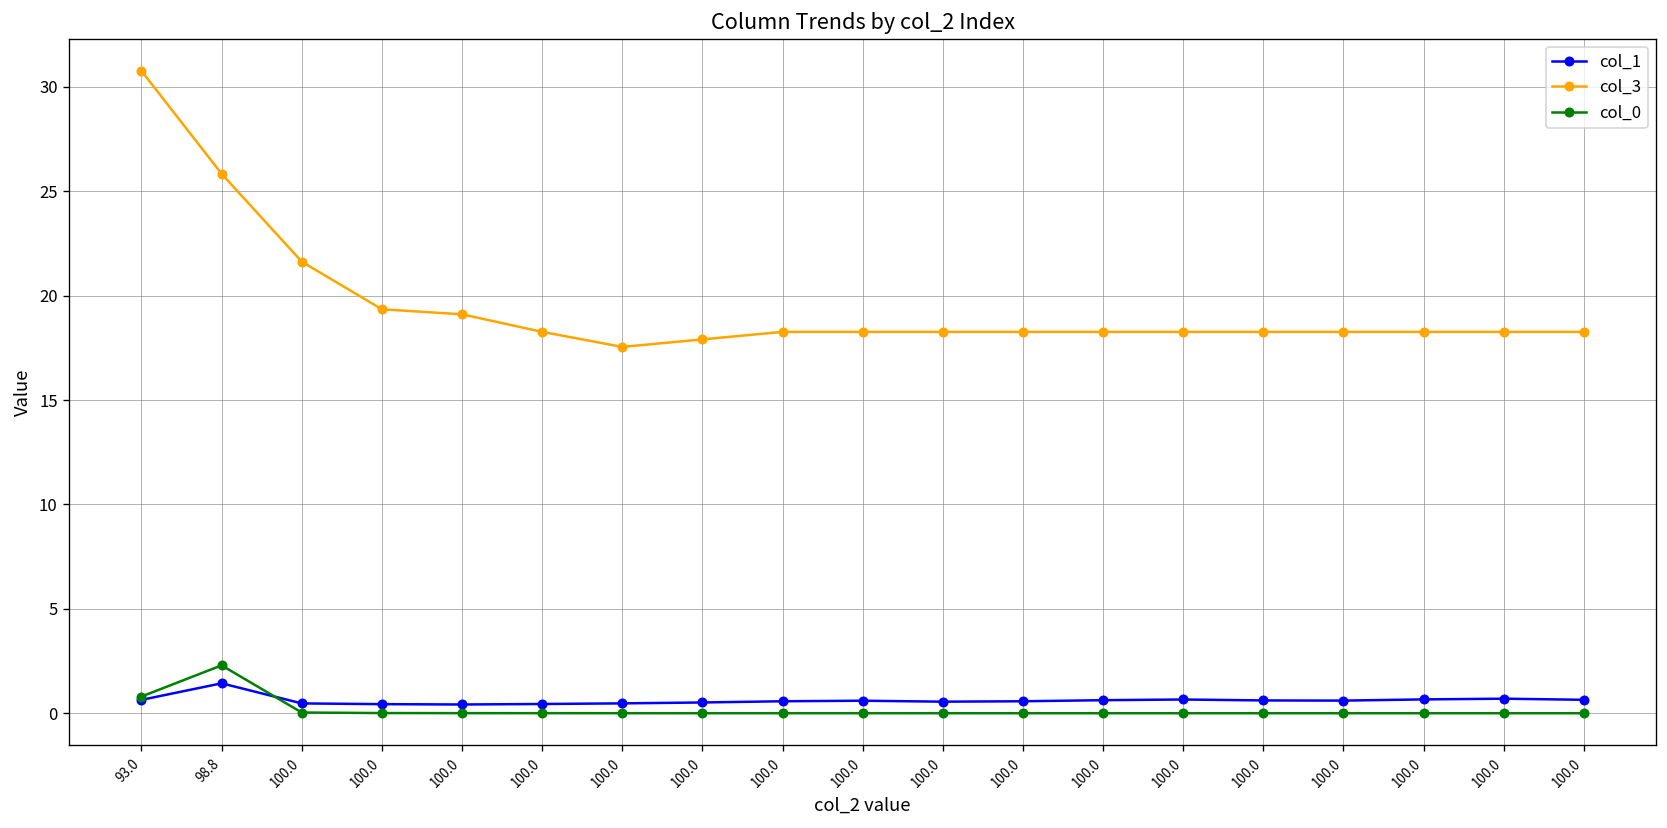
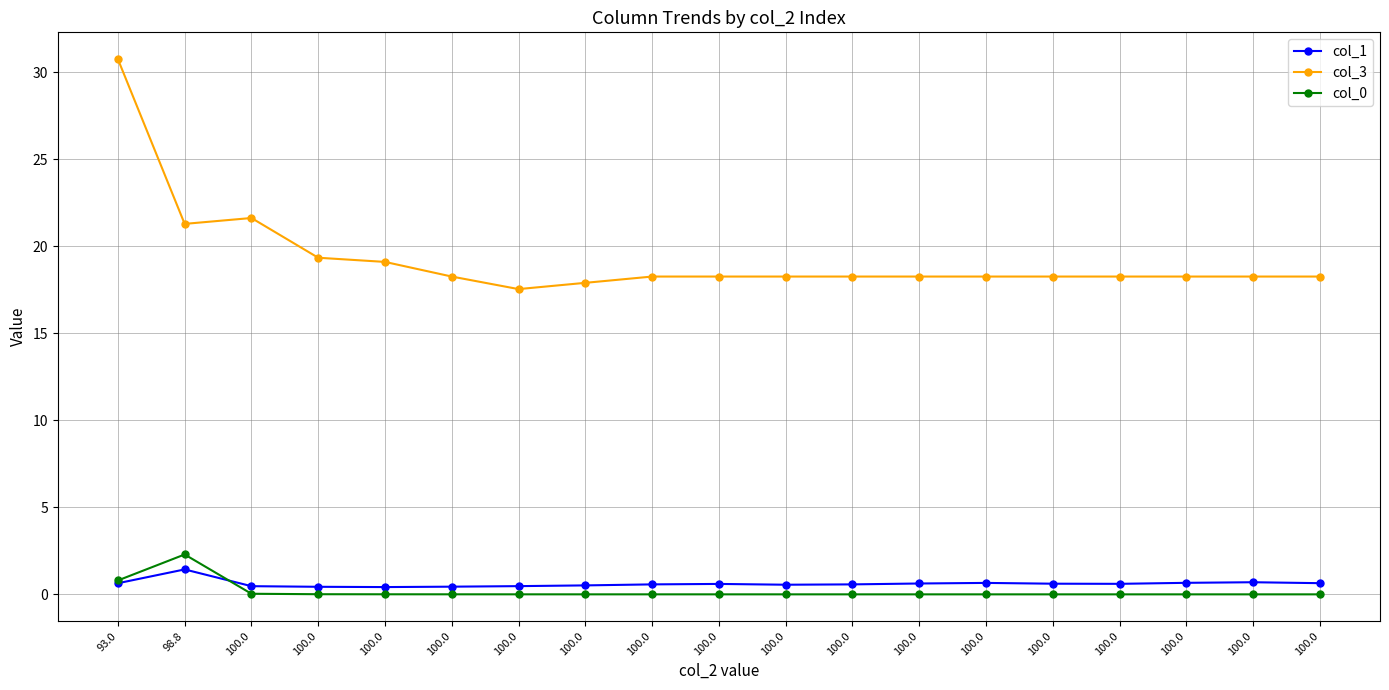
col_3, 98.8: 25.8 -> 21.3
